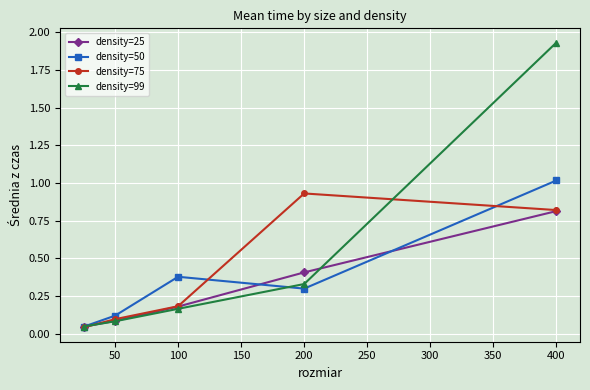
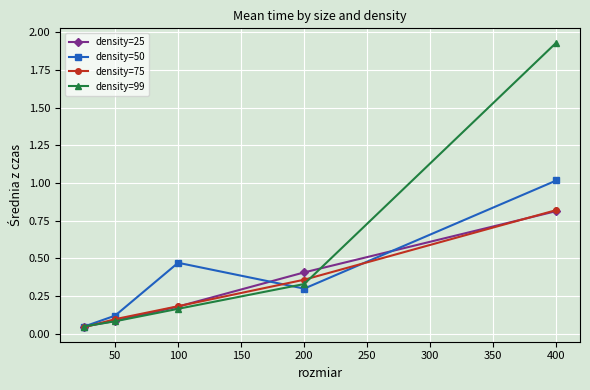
density=50, 100: 0.38 -> 0.47
density=75, 200: 0.93 -> 0.36
